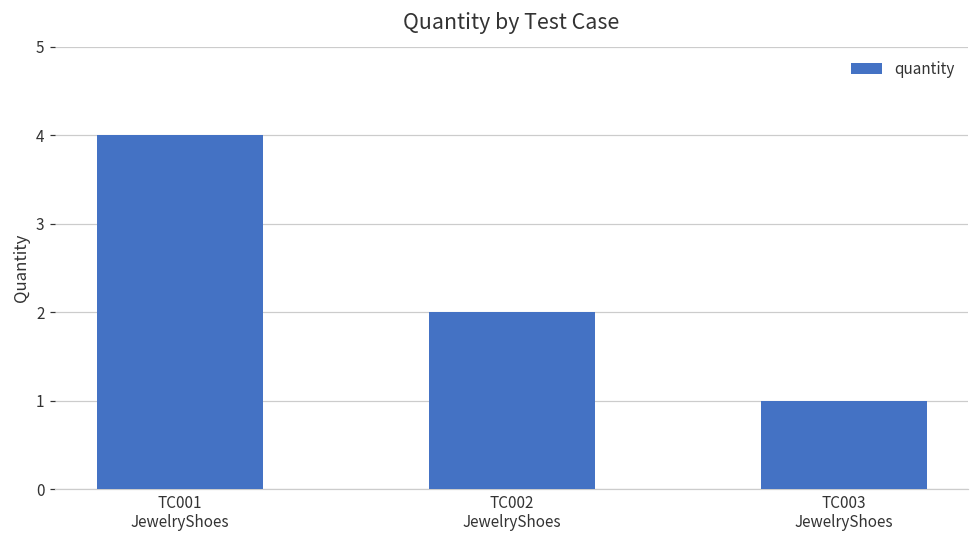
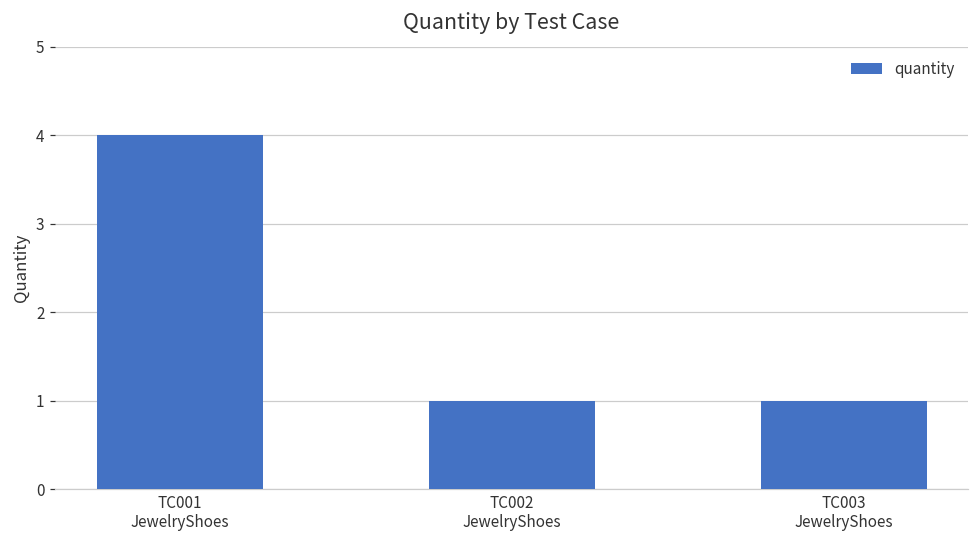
TC002 JewelryShoes: 2 -> 1
